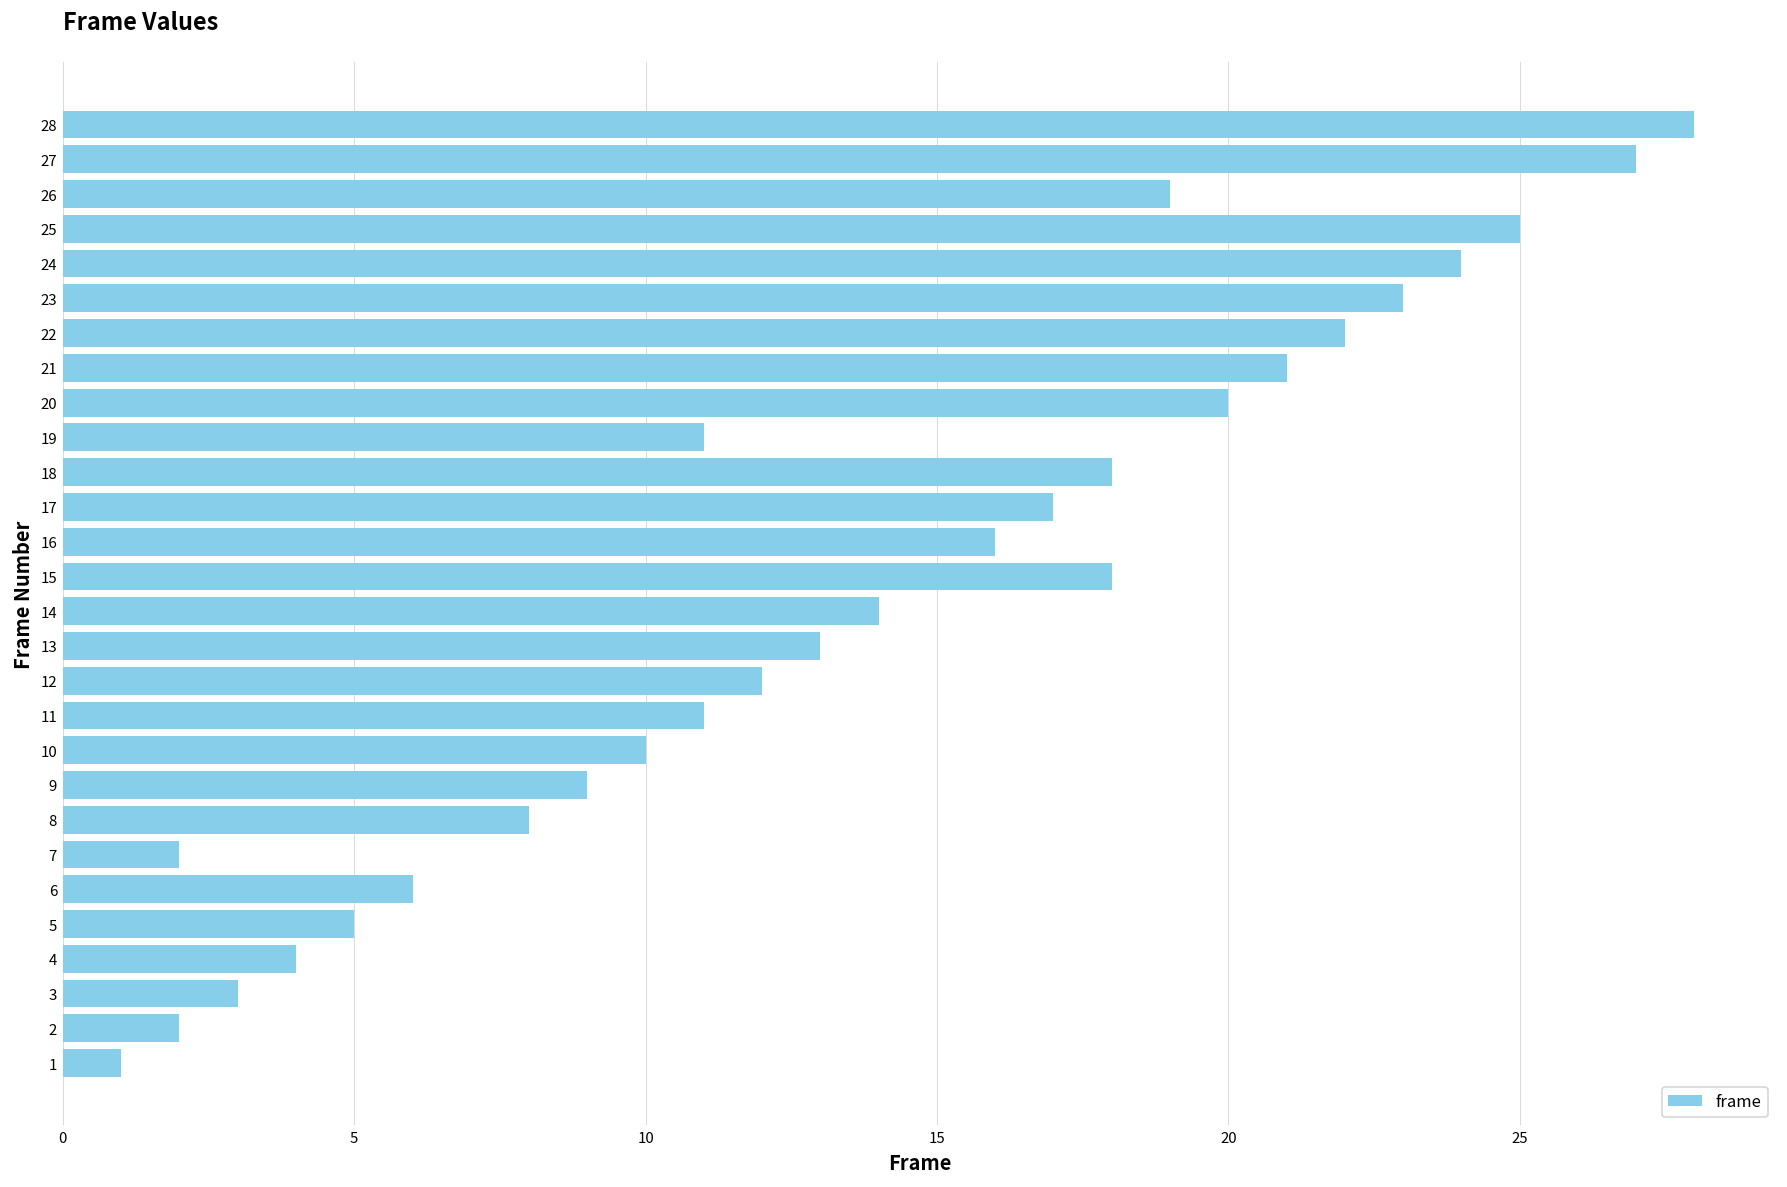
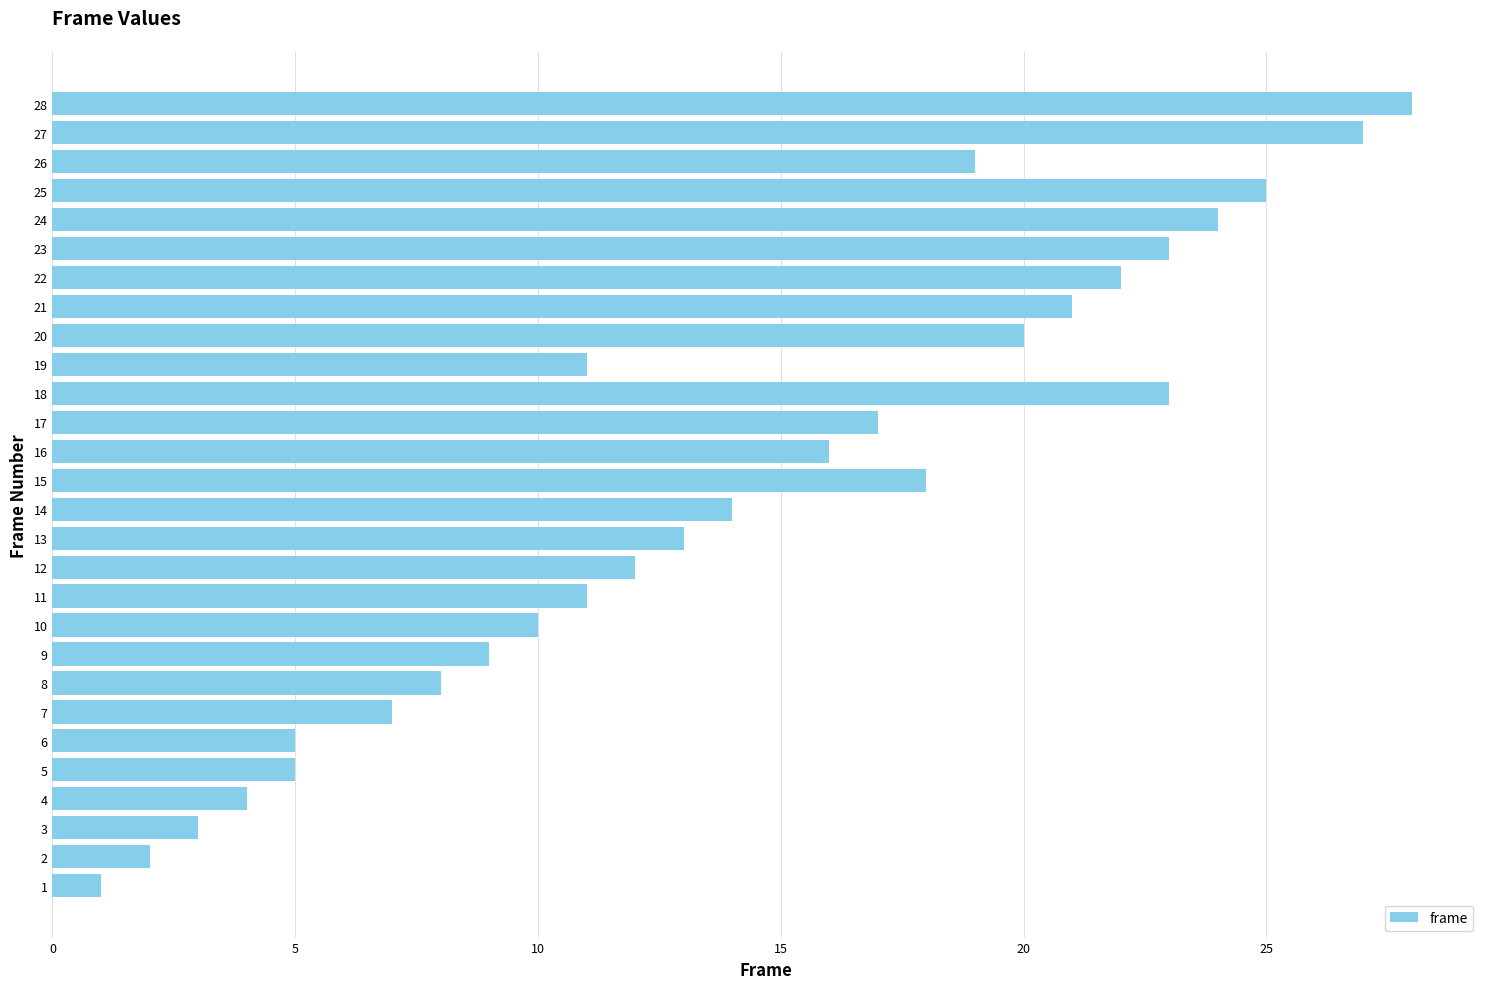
18: 18 -> 23
7: 2 -> 7
6: 6 -> 5
